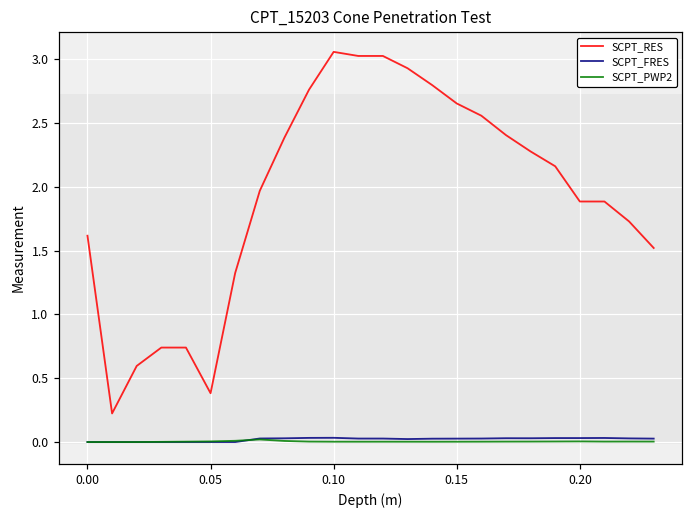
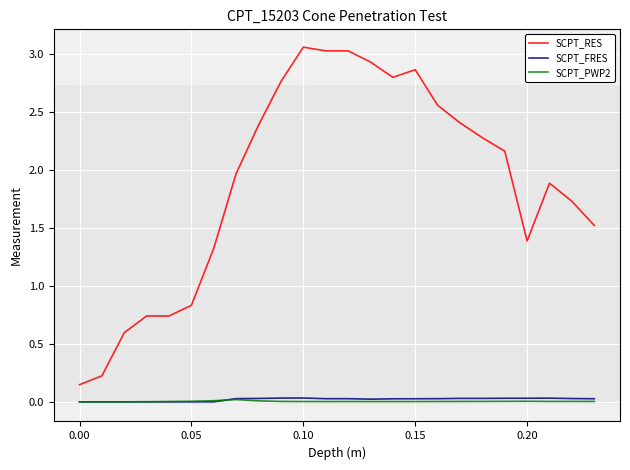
SCPT_RES, 0.00: 1.62 -> 0.15
SCPT_RES, 0.05: 0.38 -> 0.83
SCPT_RES, 0.15: 2.65 -> 2.86
SCPT_RES, 0.20: 1.89 -> 1.39
